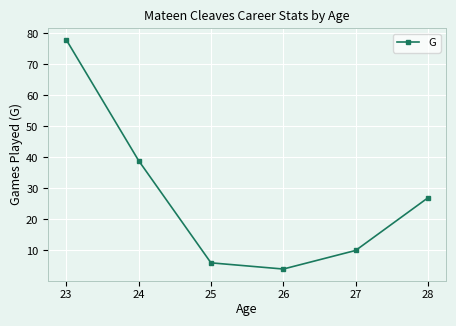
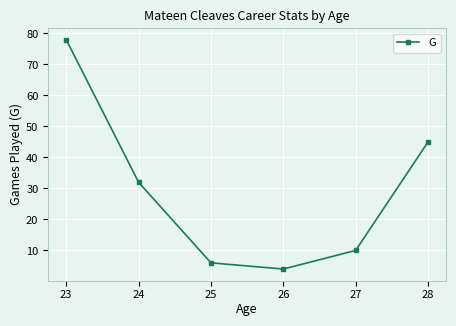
24: 39 -> 32
28: 27 -> 45
